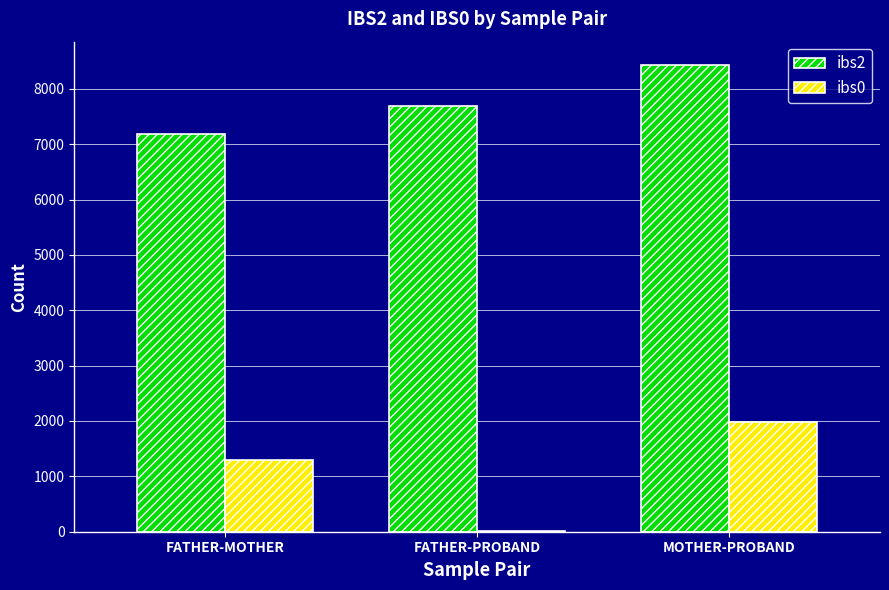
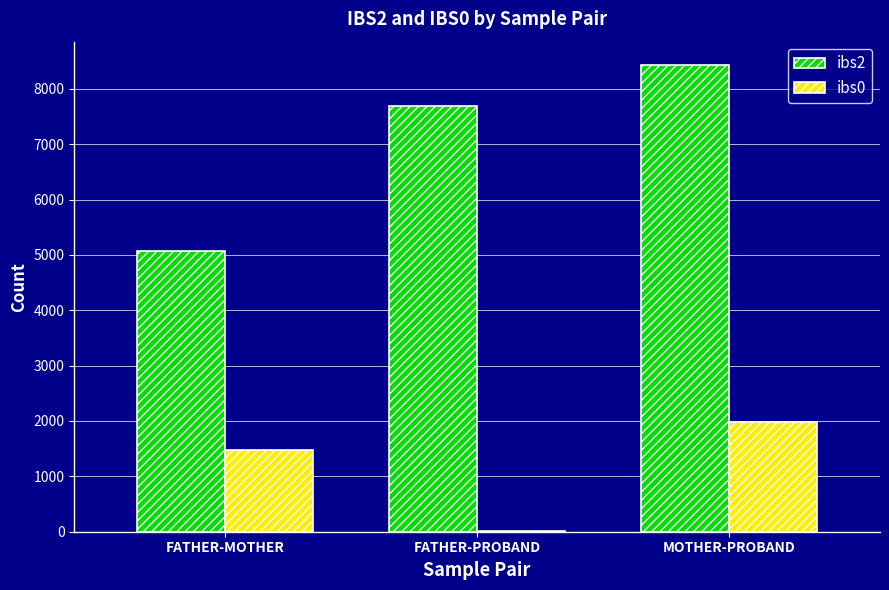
ibs2, FATHER-MOTHER: 7200 -> 5100
ibs0, FATHER-MOTHER: 1300 -> 1500
